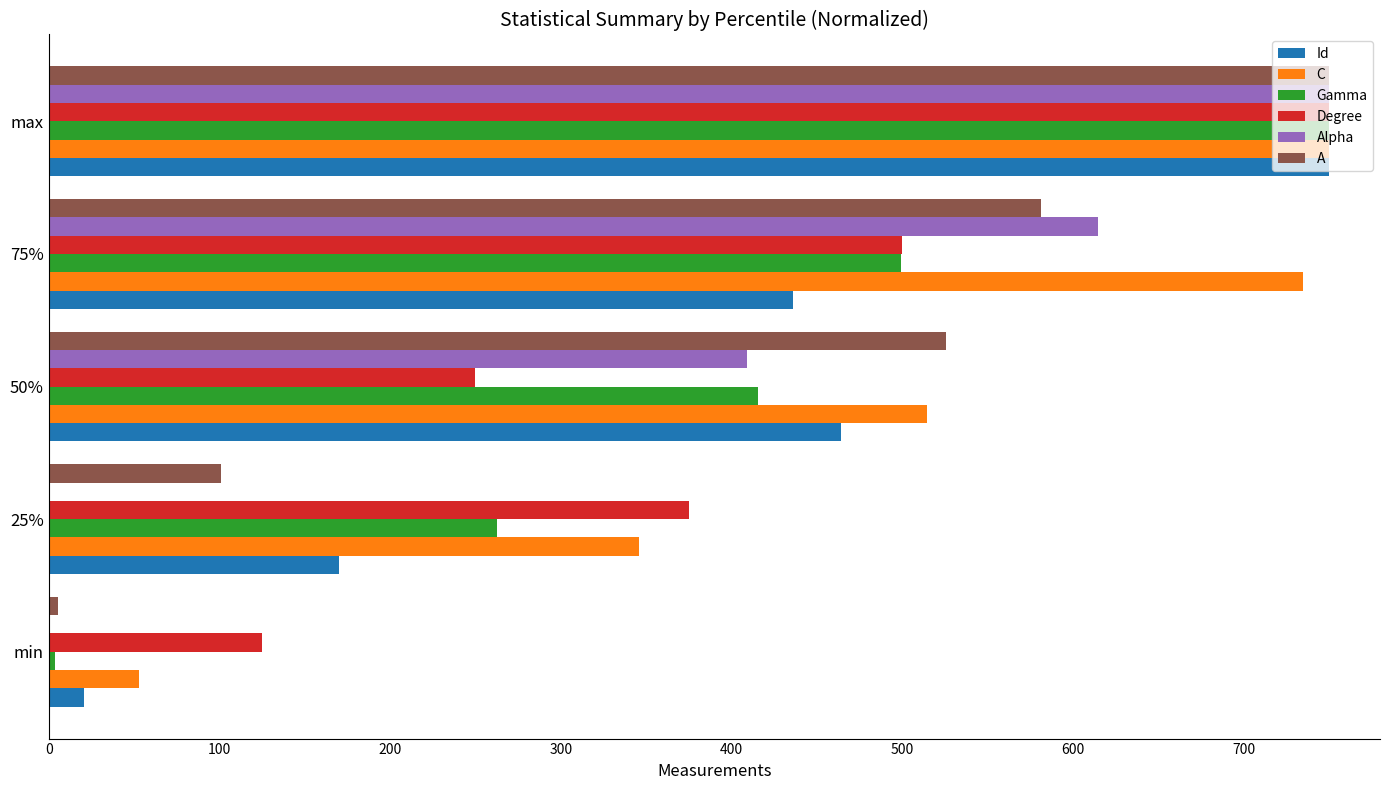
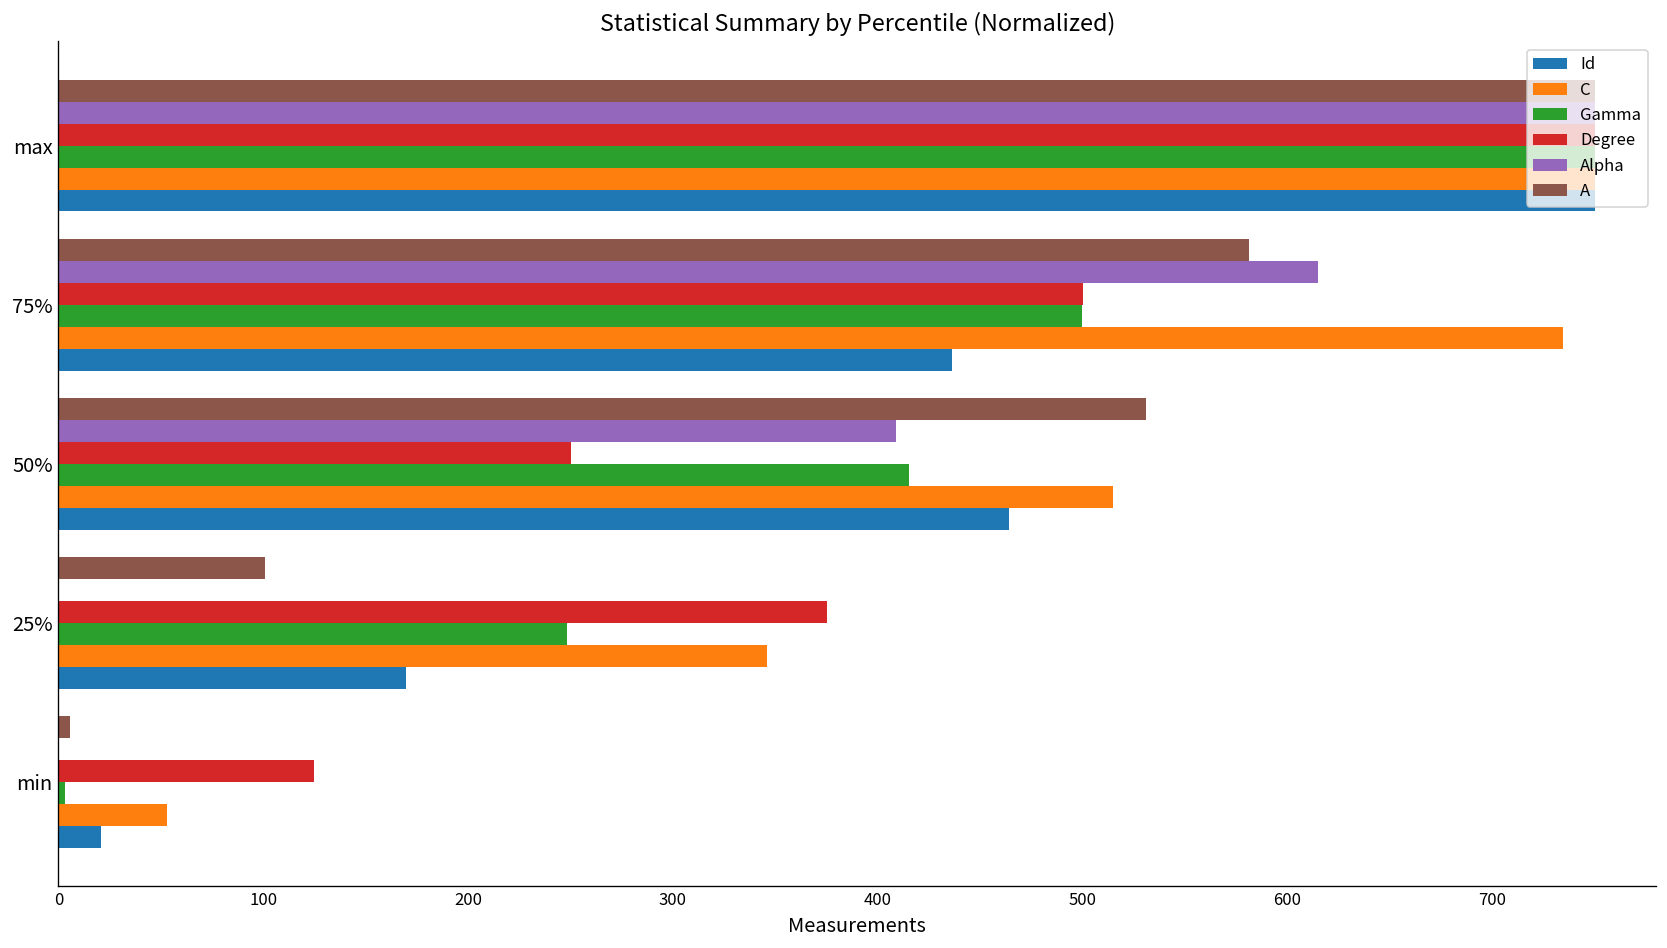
A, 50%: 526 -> 531
Gamma, 25%: 262 -> 248
